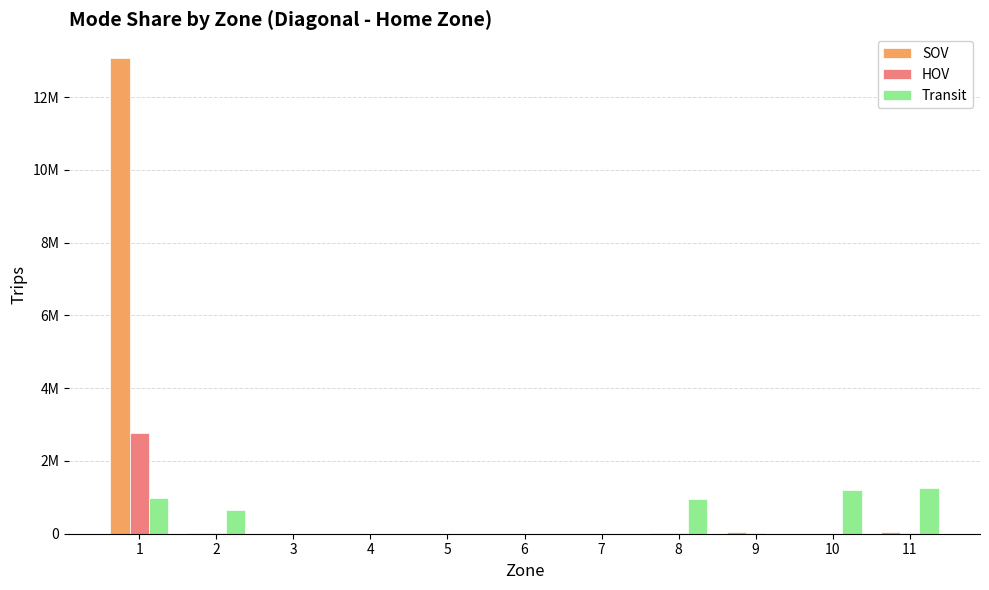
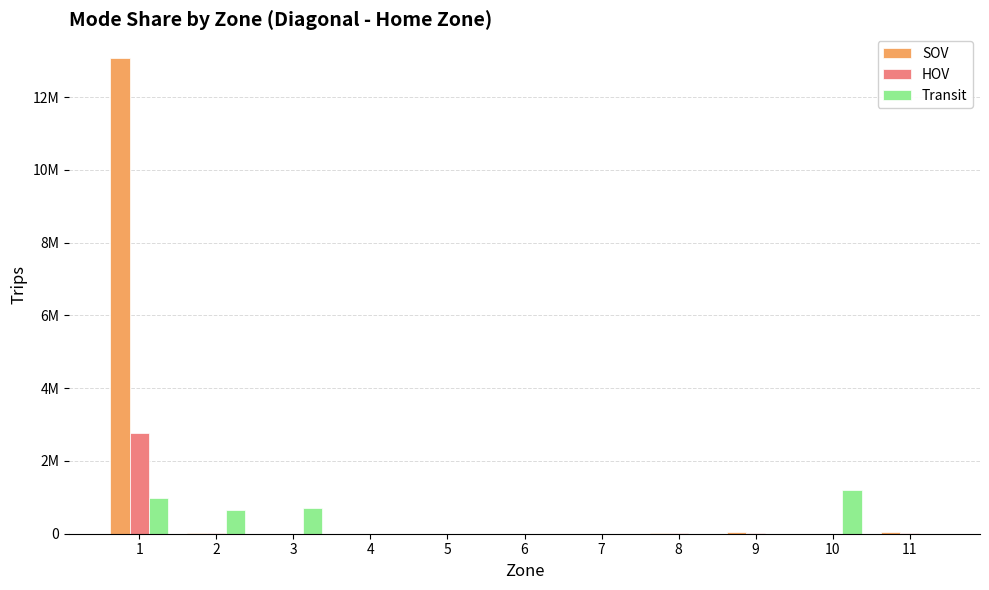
Transit, 3: 0 -> 700000
Transit, 8: 1000000 -> 0
Transit, 11: 1300000 -> 0
